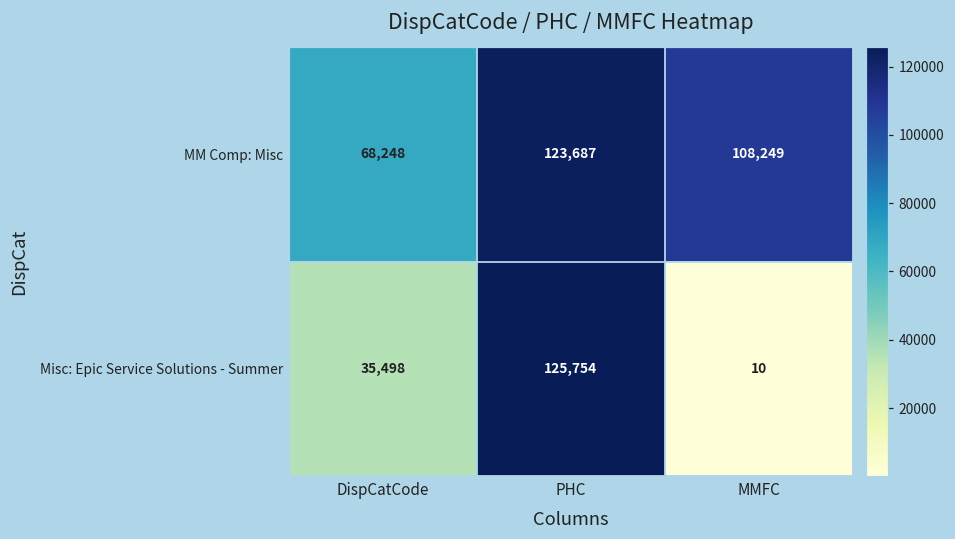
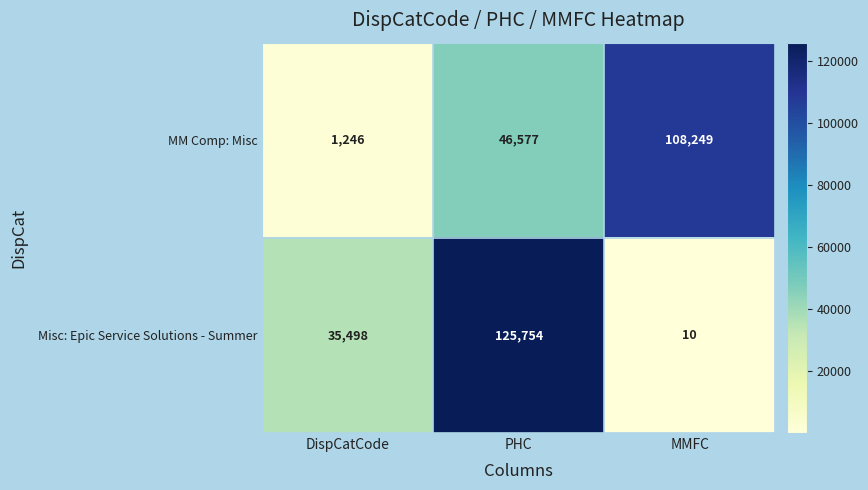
MM Comp: Misc, DispCatCode: 68,248 -> 1,246
MM Comp: Misc, PHC: 123,687 -> 46,577
